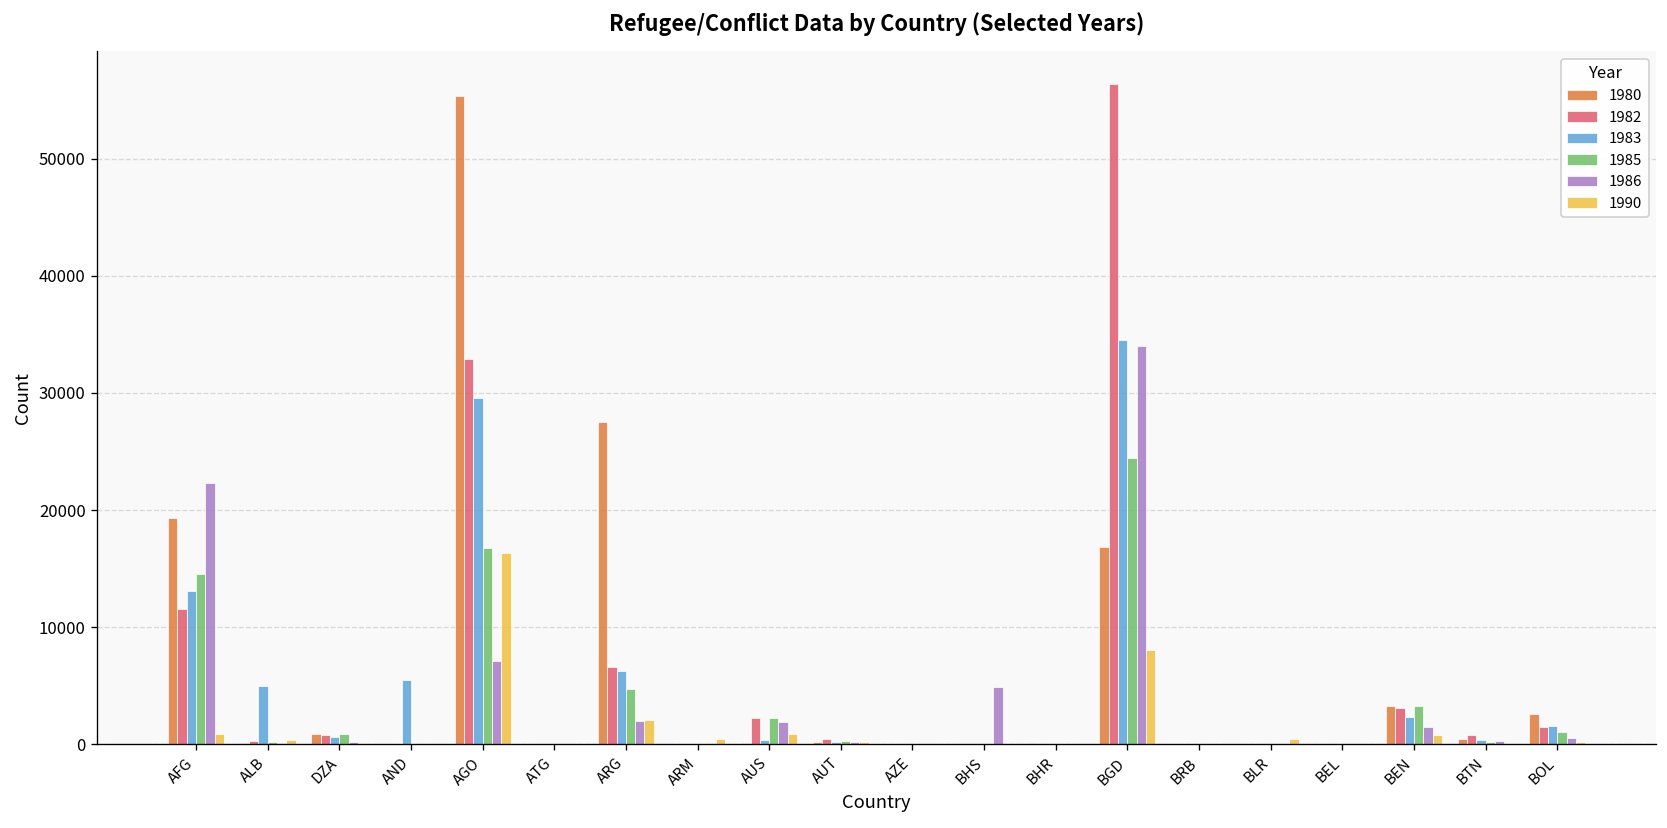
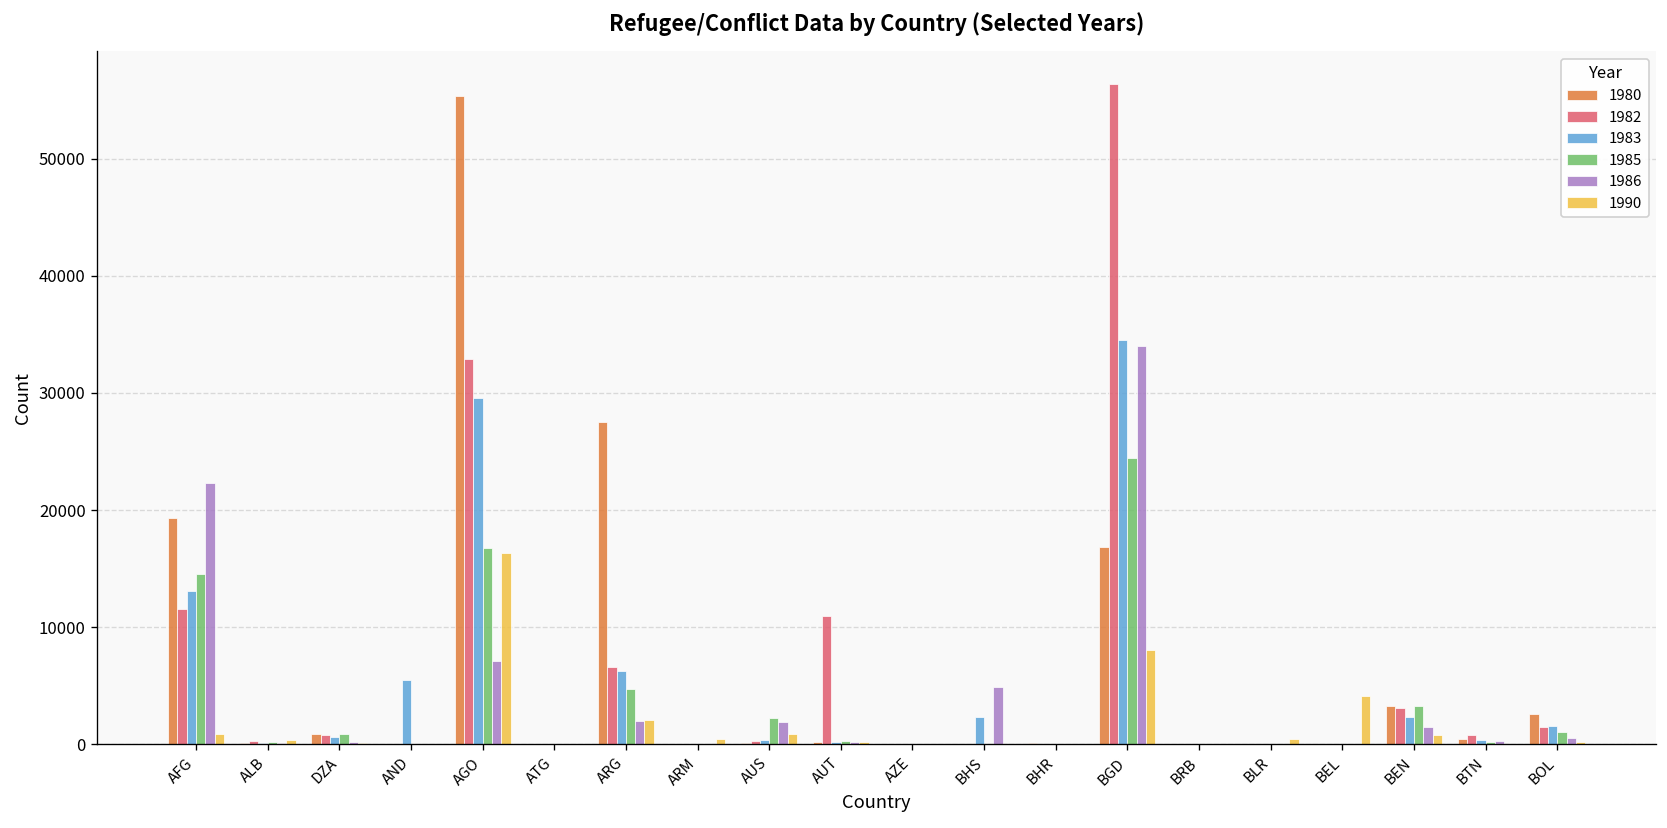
1983, ALB: 5000 -> 0
1982, AUS: 2000 -> 0
1982, AUT: 0 -> 11000
1983, BHS: 0 -> 2000
1990, BEL: 0 -> 4000
